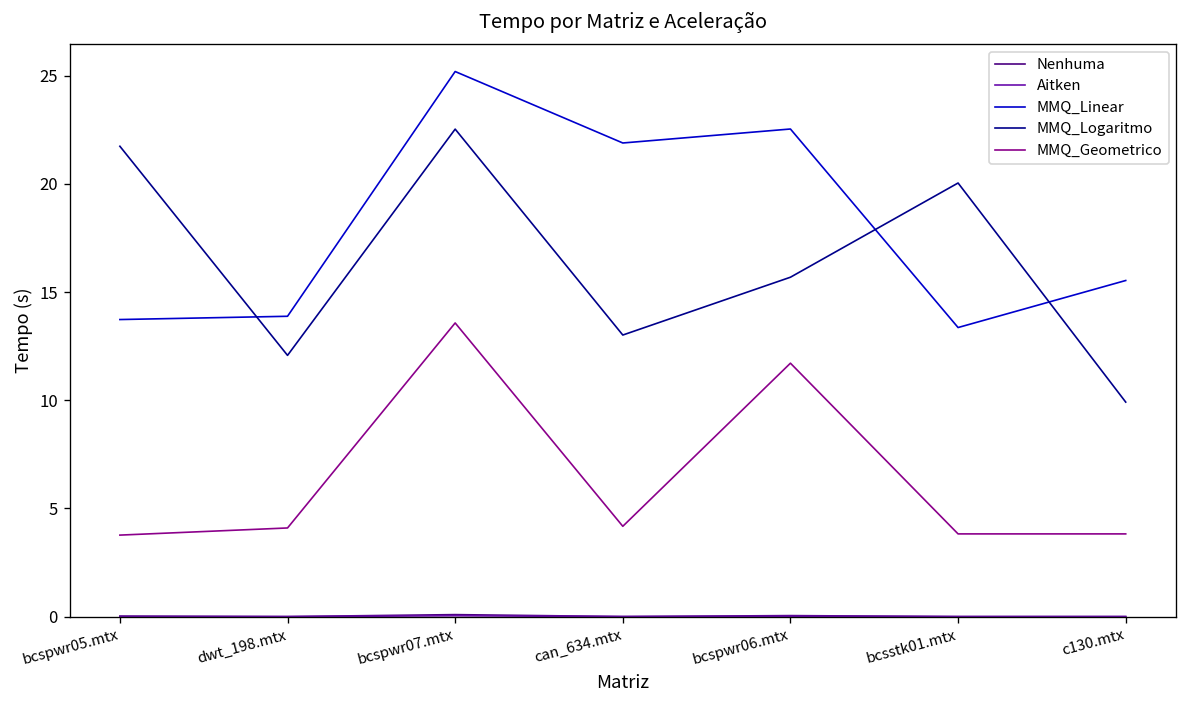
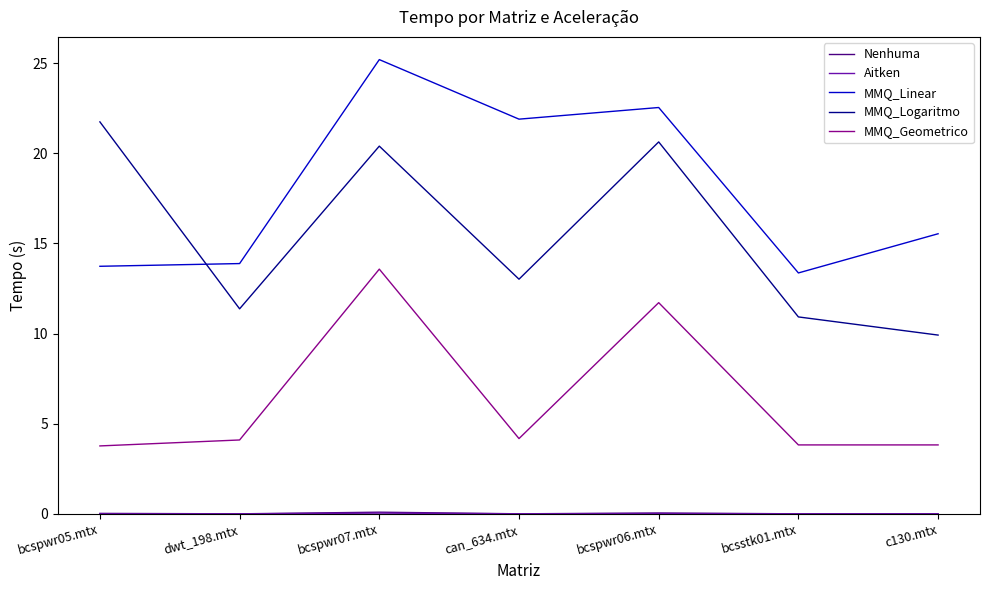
MMQ_Logaritmo, dwt_198.mtx: 12.1 -> 11.4
MMQ_Logaritmo, bcspwr07.mtx: 22.5 -> 20.4
MMQ_Logaritmo, bcspwr06.mtx: 15.7 -> 20.6
MMQ_Logaritmo, bcsstk01.mtx: 20.0 -> 10.9
